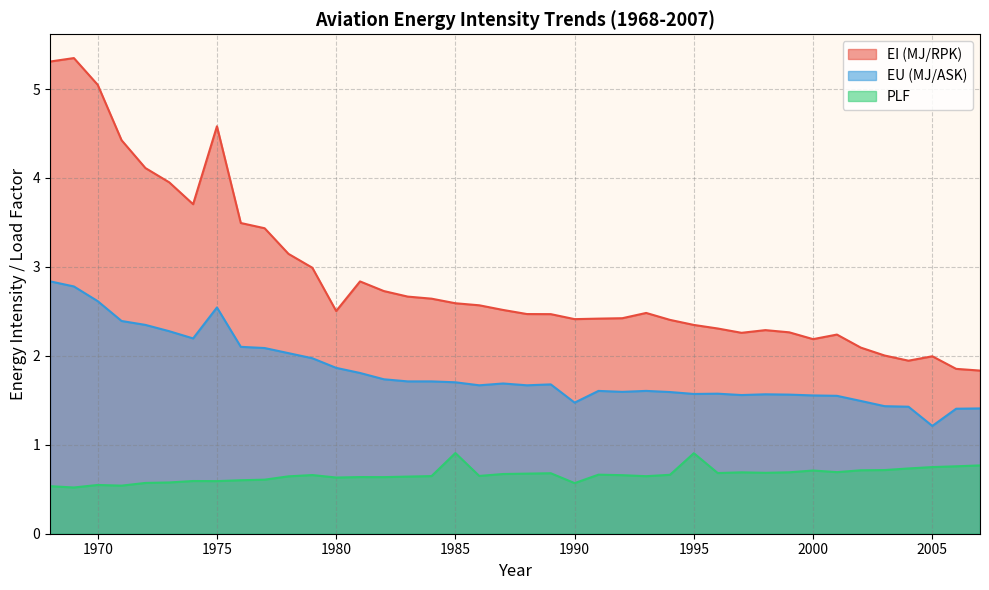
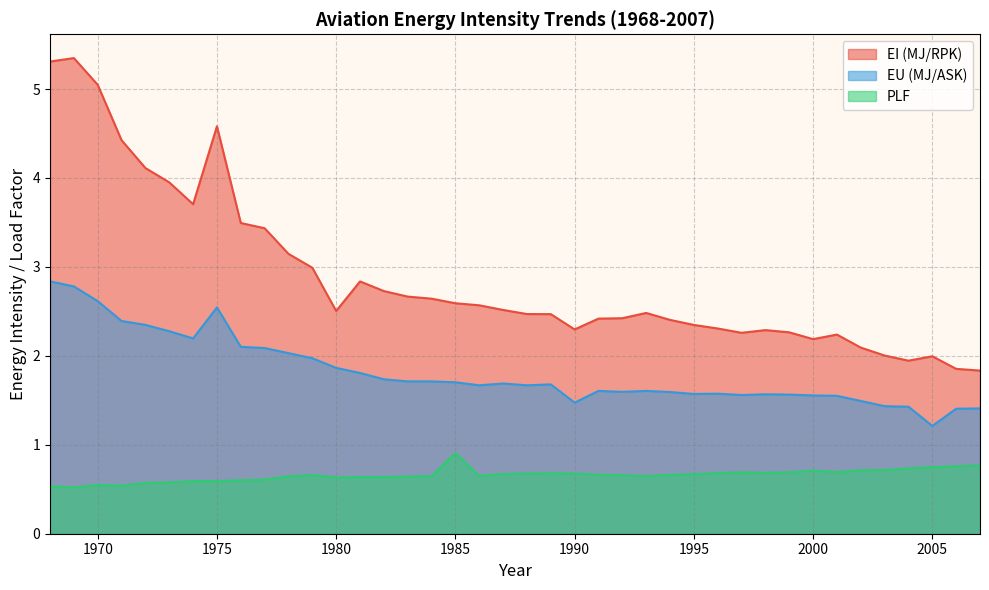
EI (MJ/RPK), 1990: 2.4 -> 2.3
PLF, 1990: 0.6 -> 0.7
PLF, 1995: 0.9 -> 0.7
